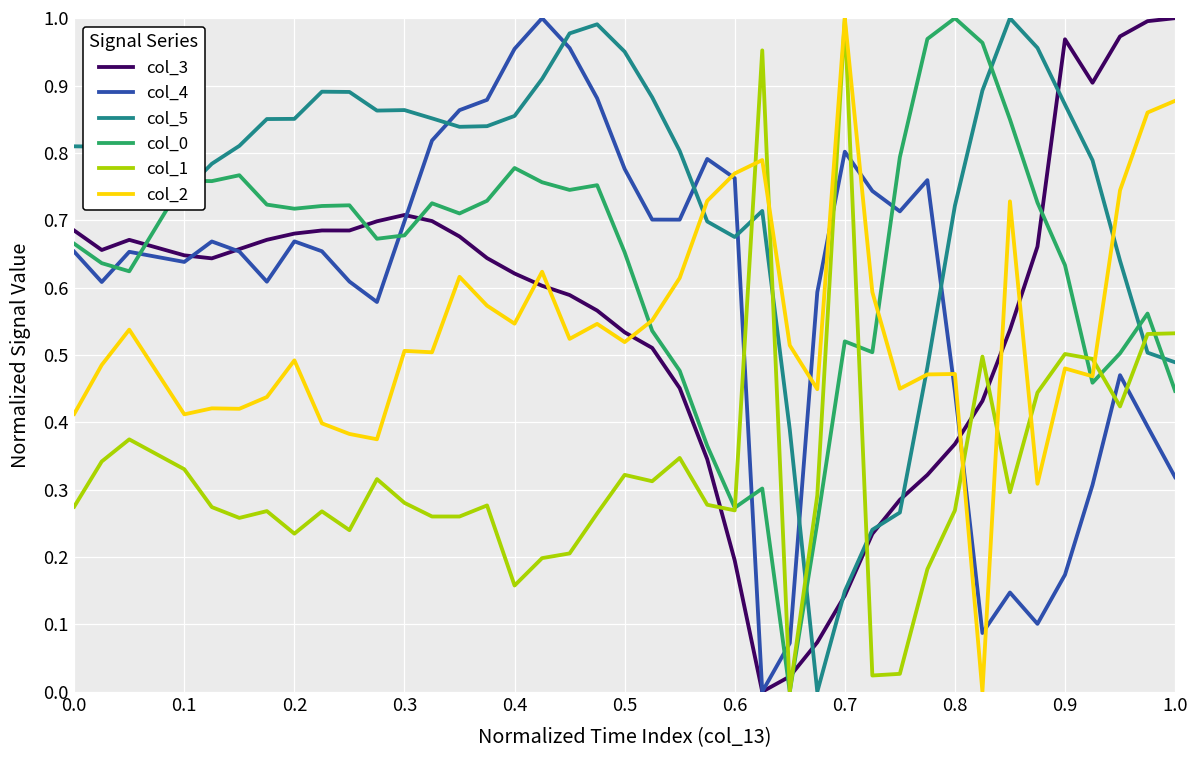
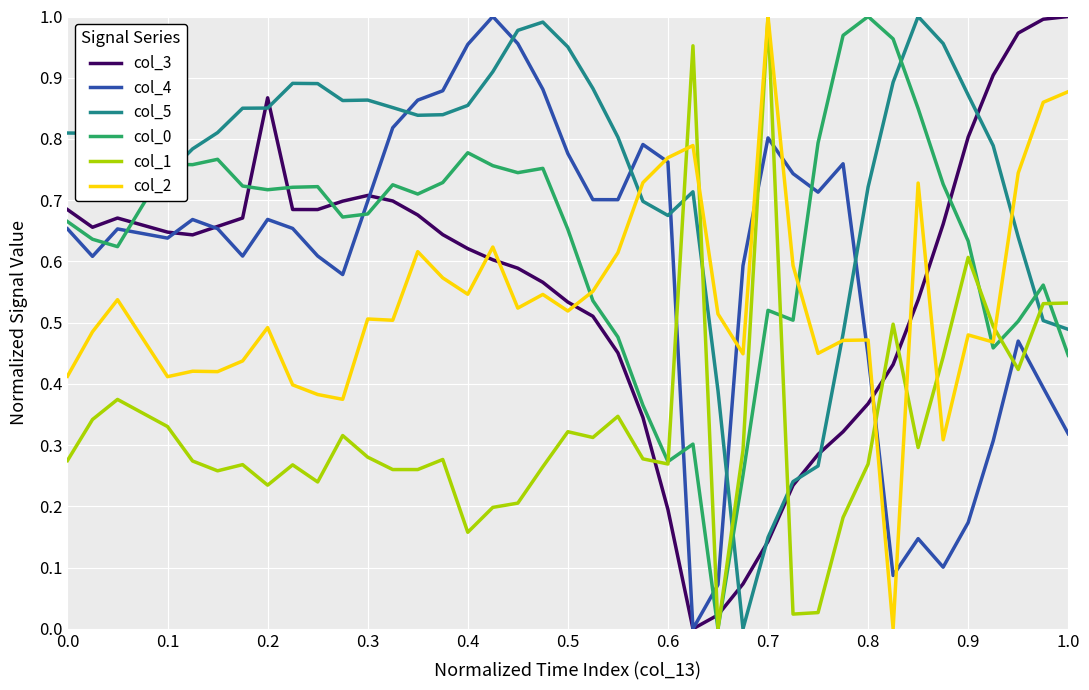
col_3, 0.2: 0.68 -> 0.87
col_3, 0.9: 0.97 -> 0.80
col_1, 0.9: 0.50 -> 0.61
